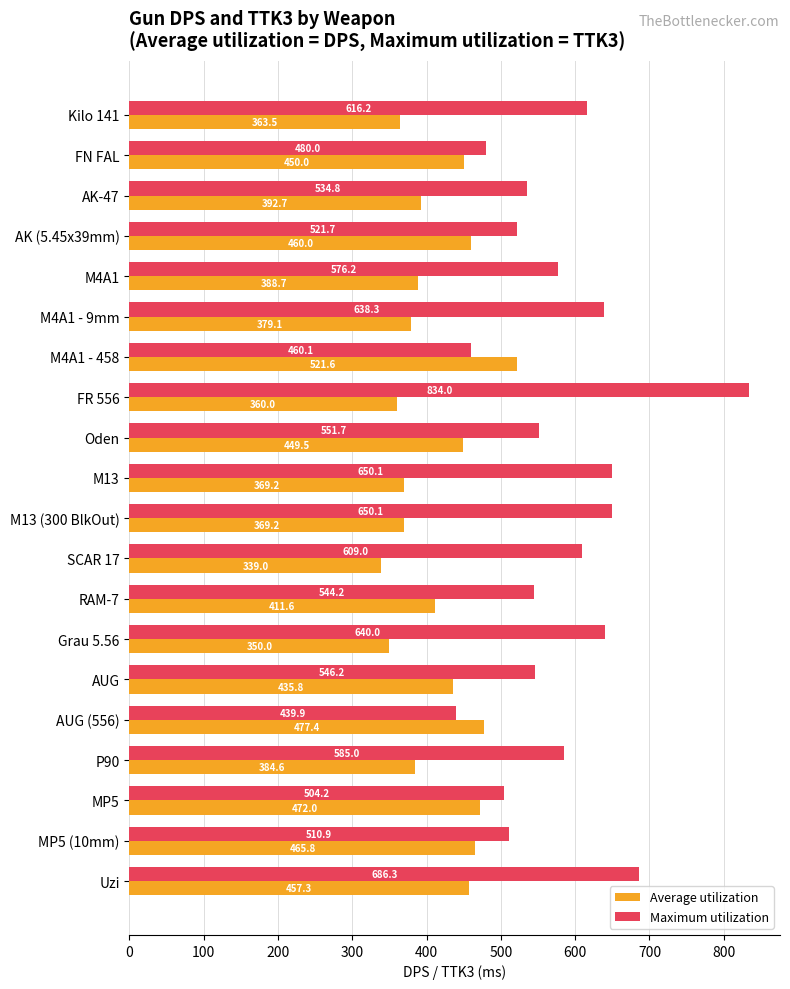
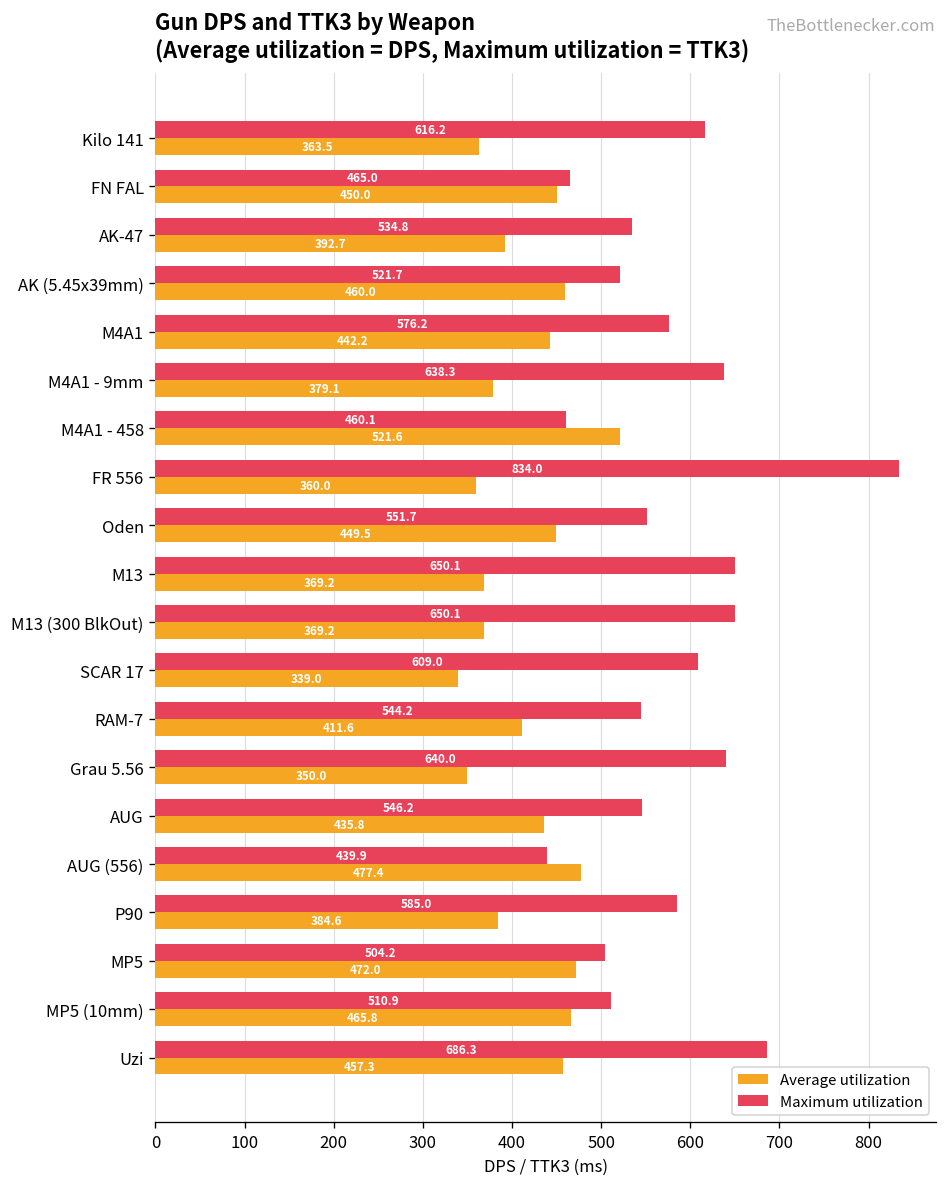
Maximum utilization, FN FAL: 480.0 -> 465.0
Average utilization, M4A1: 388.7 -> 442.2
